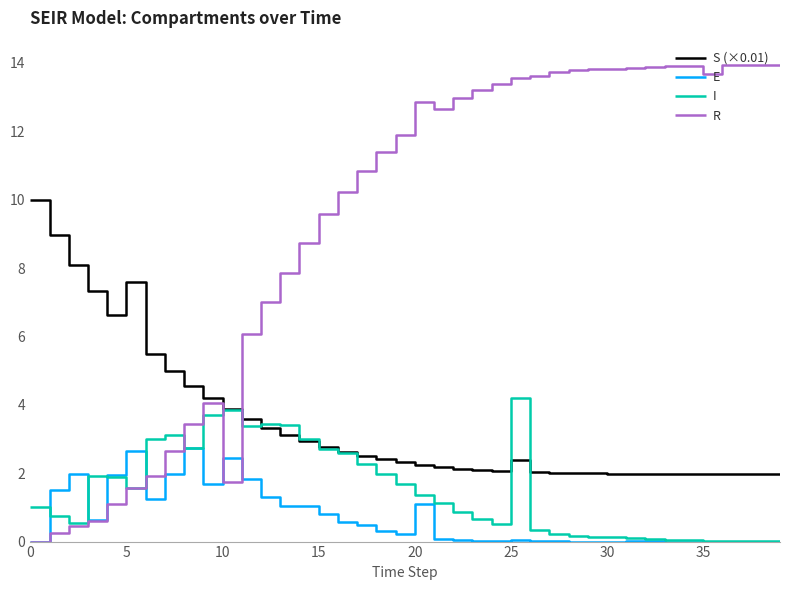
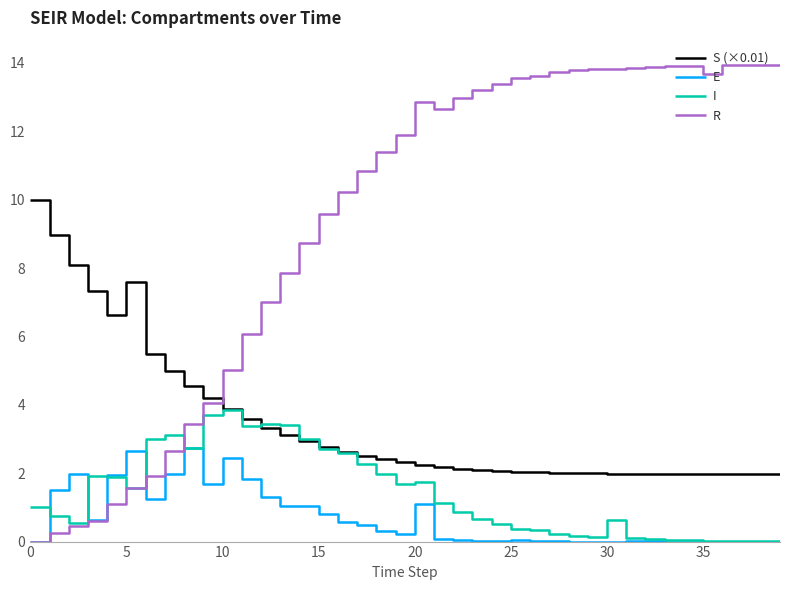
R, 10: 1.7 -> 5.0
I, 20: 1.4 -> 1.7
S (×0.01), 25: 2.4 -> 2.0
I, 25: 4.2 -> 0.4
I, 30: 0.1 -> 0.6
